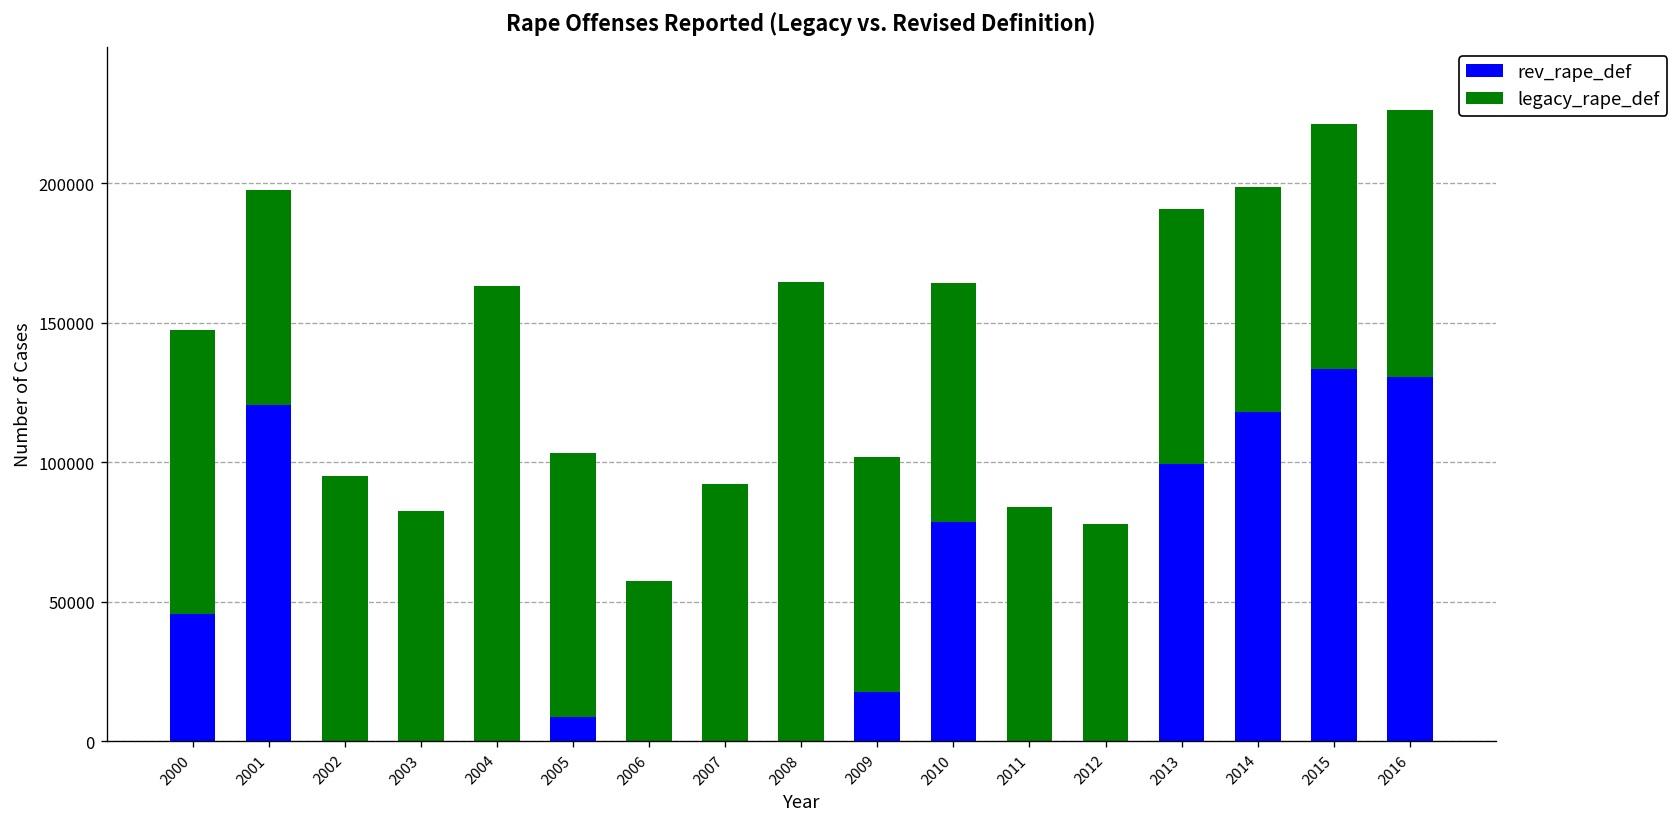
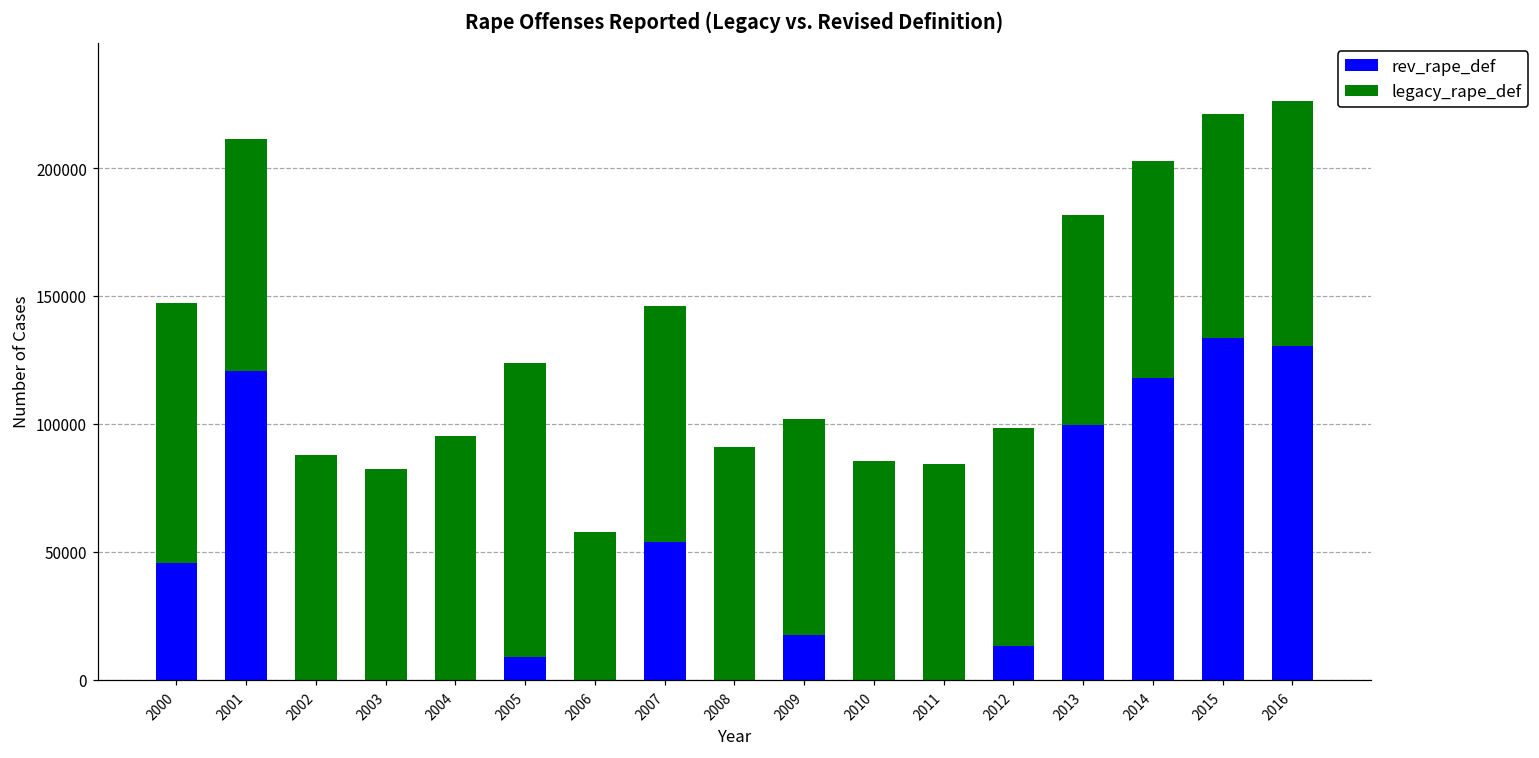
legacy_rape_def, 2001: 77000 -> 91000
legacy_rape_def, 2002: 95000 -> 88000
legacy_rape_def, 2004: 163000 -> 95000
legacy_rape_def, 2005: 94000 -> 115000
rev_rape_def, 2007: 0 -> 54000
legacy_rape_def, 2008: 165000 -> 91000
rev_rape_def, 2010: 79000 -> 0
rev_rape_def, 2012: 0 -> 13000
legacy_rape_def, 2012: 78000 -> 85000
legacy_rape_def, 2013: 92000 -> 82000
legacy_rape_def, 2014: 81000 -> 85000
